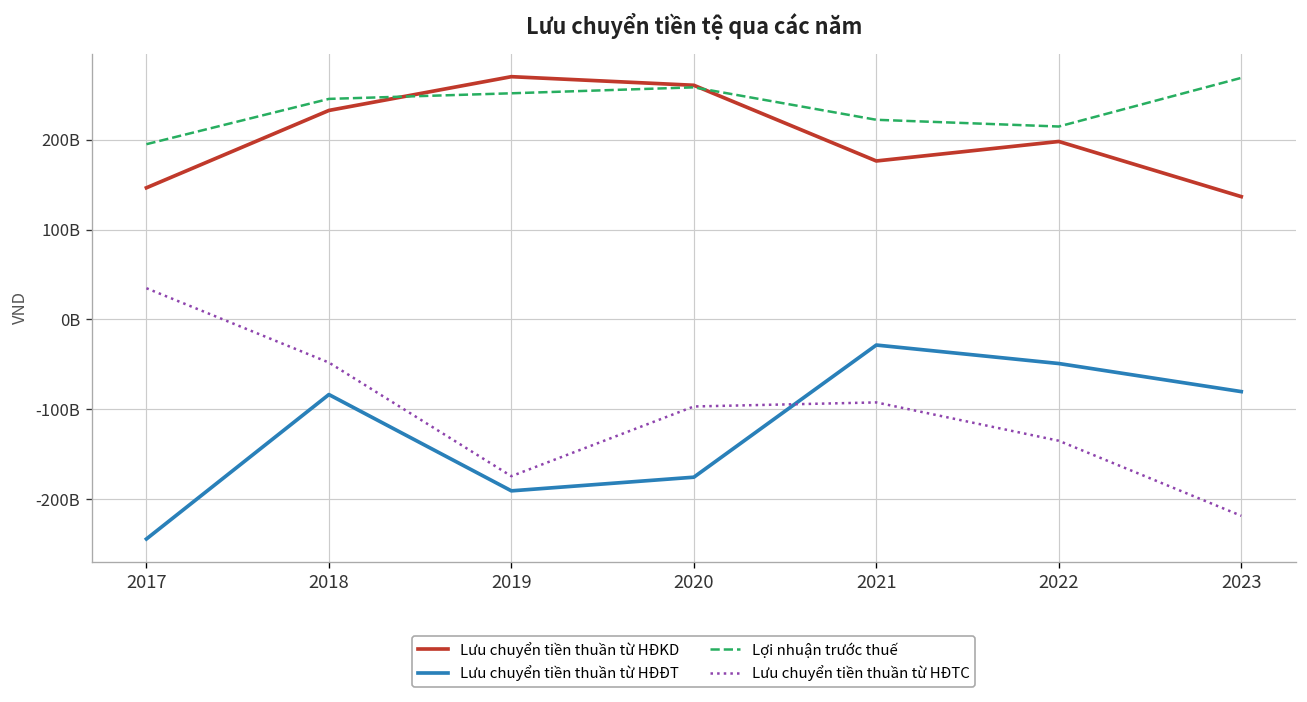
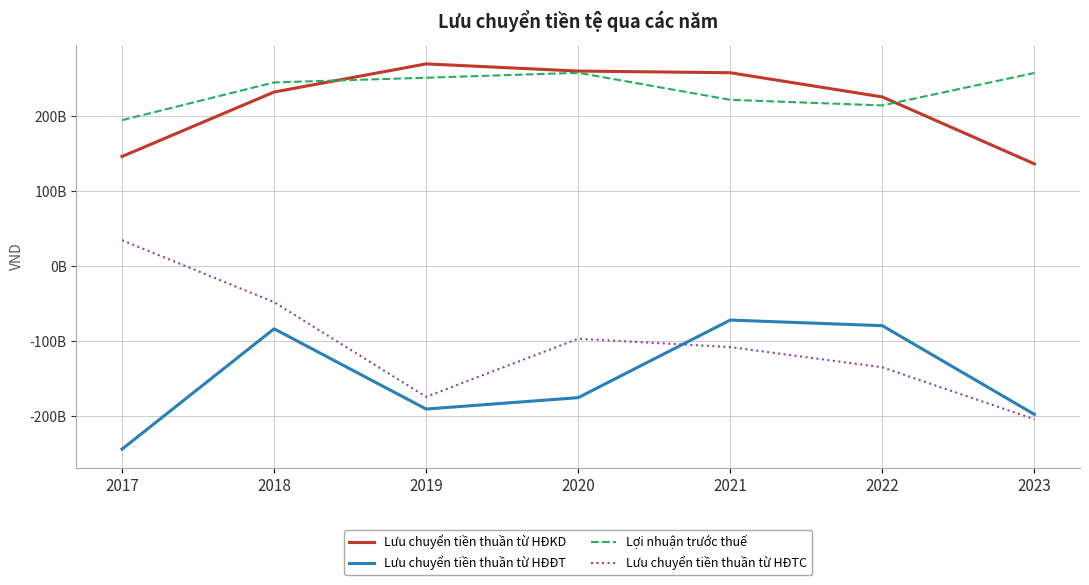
Lưu chuyển tiền thuần từ HĐKD, 2021: 180000000000 -> 260000000000
Lưu chuyển tiền thuần từ HĐĐT, 2021: -30000000000 -> -70000000000
Lưu chuyển tiền thuần từ HĐTC, 2021: -90000000000 -> -110000000000
Lưu chuyển tiền thuần từ HĐKD, 2022: 200000000000 -> 230000000000
Lưu chuyển tiền thuần từ HĐĐT, 2022: -50000000000 -> -80000000000
Lưu chuyển tiền thuần từ HĐĐT, 2023: -80000000000 -> -200000000000
Lợi nhuận trước thuế, 2023: 270000000000 -> 260000000000
Lưu chuyển tiền thuần từ HĐTC, 2023: -220000000000 -> -200000000000
